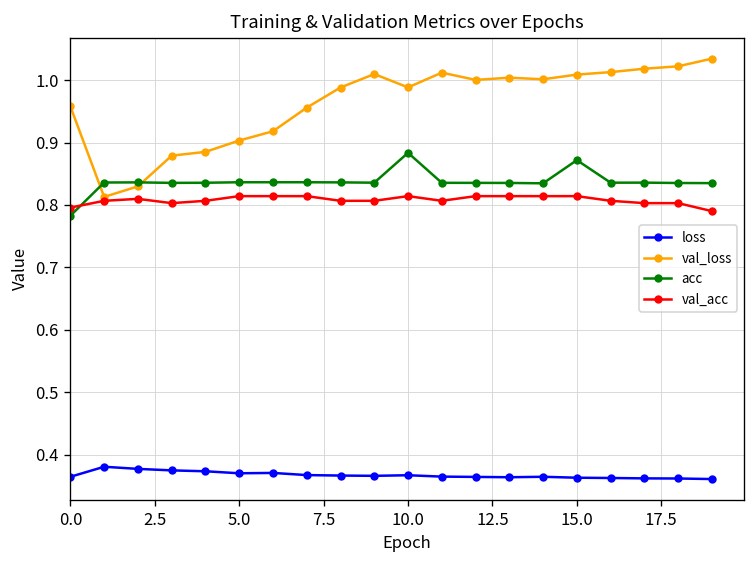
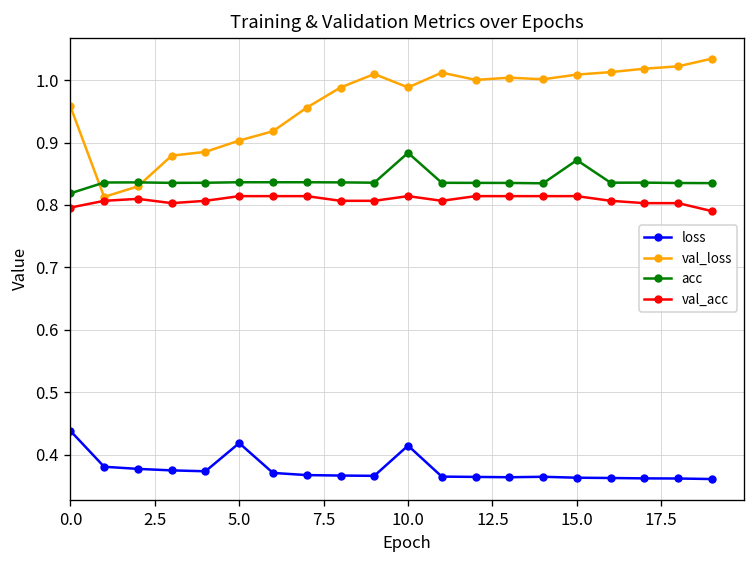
loss, 0.0: 0.36 -> 0.44
acc, 0.0: 0.78 -> 0.82
loss, 5.0: 0.37 -> 0.42
loss, 10.0: 0.37 -> 0.41
